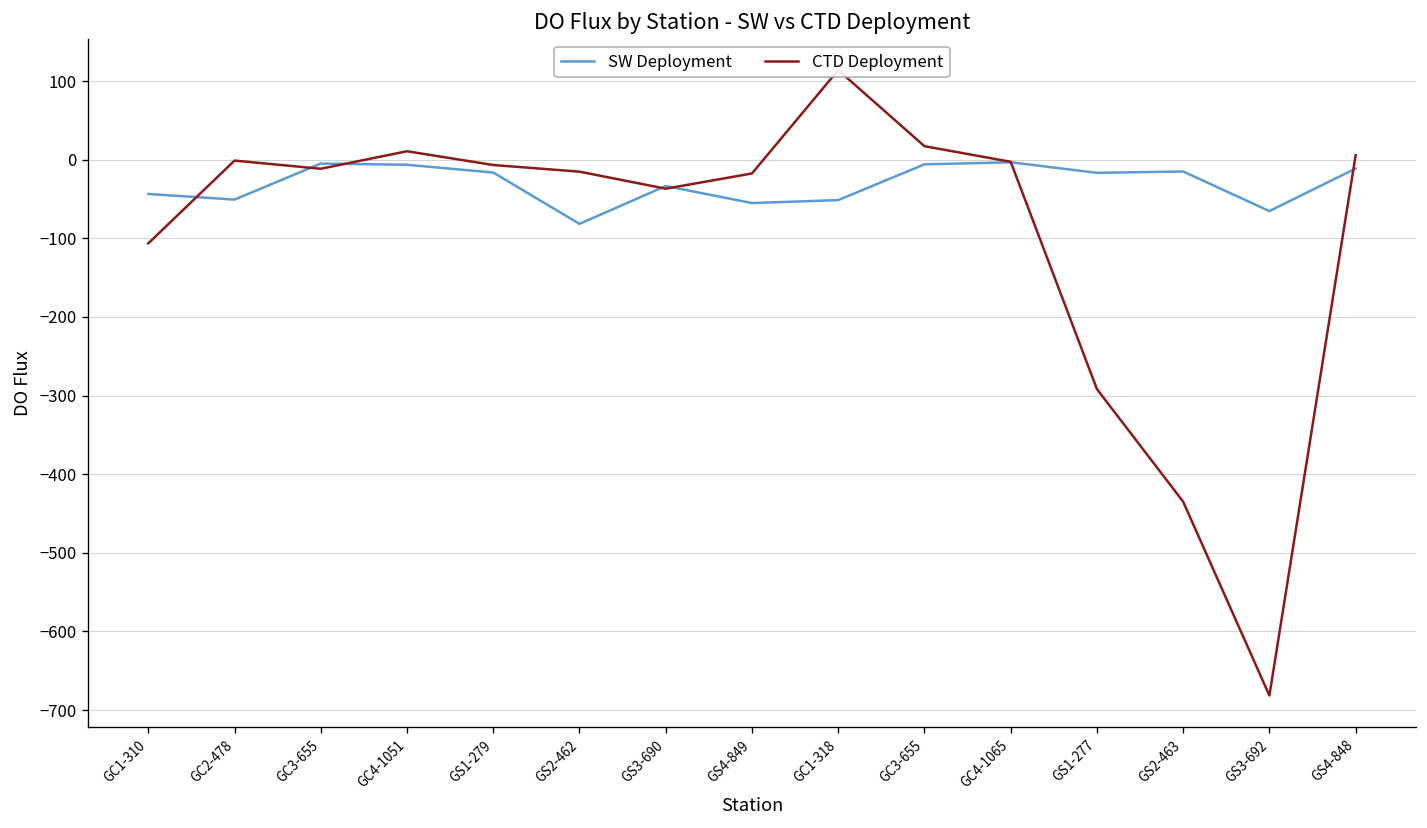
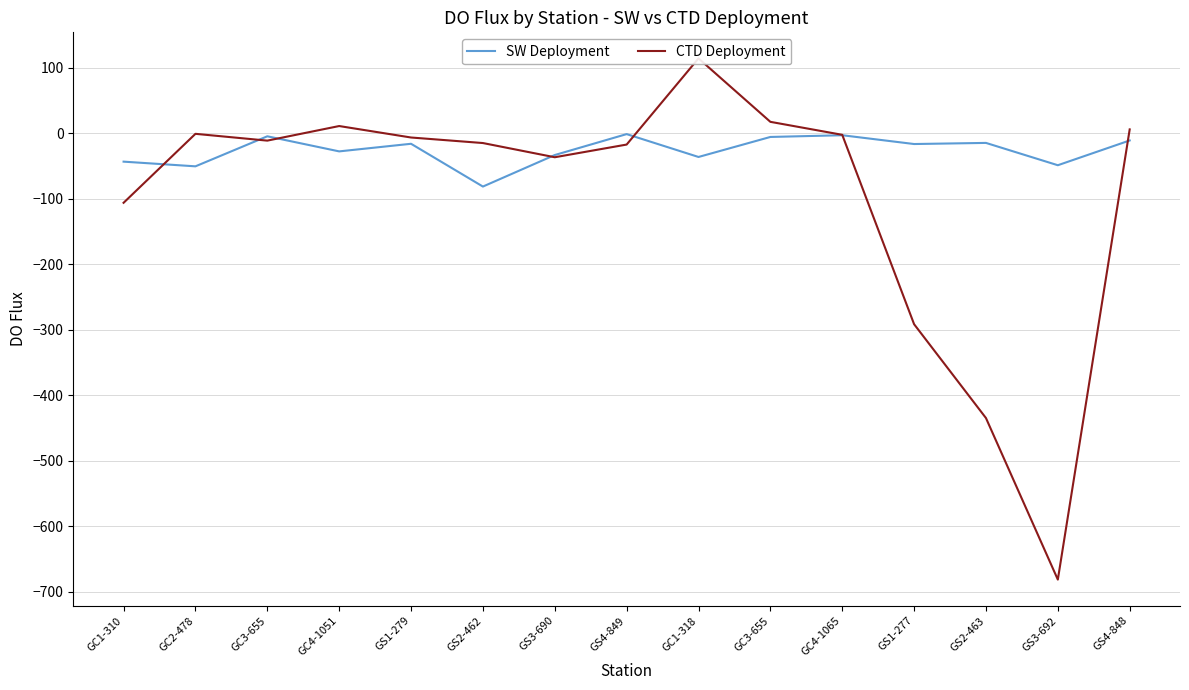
SW Deployment, GC4-1051: -10 -> -30
SW Deployment, GS4-849: -60 -> 0
SW Deployment, GC1-318: -50 -> -40
SW Deployment, GS3-692: -70 -> -50
